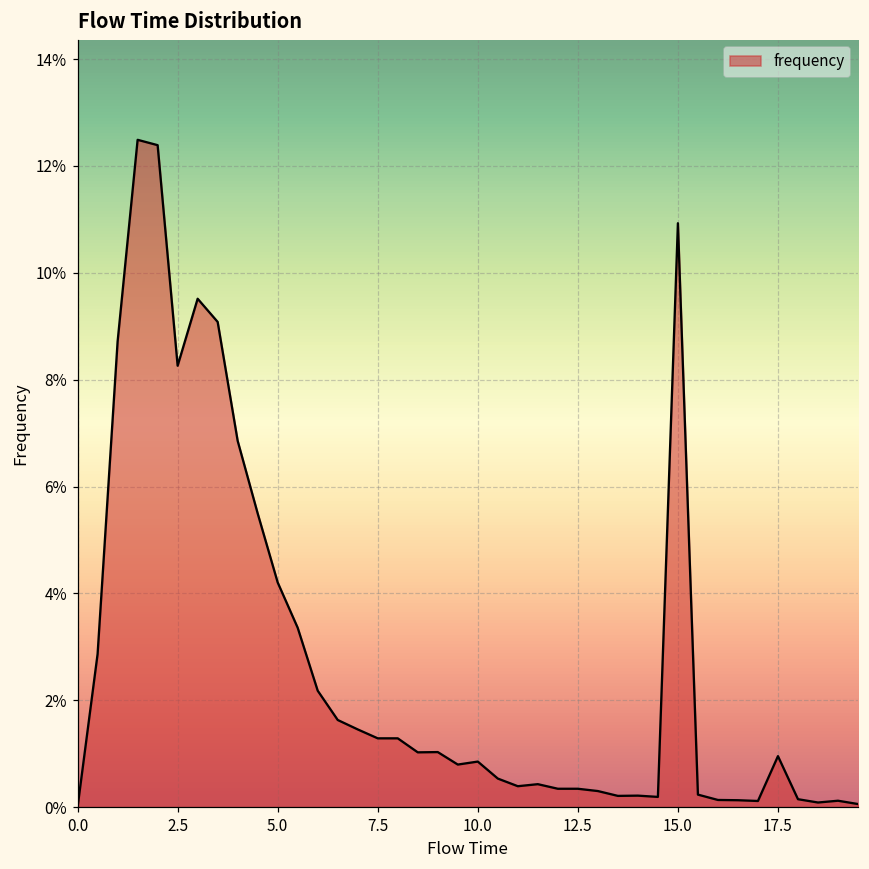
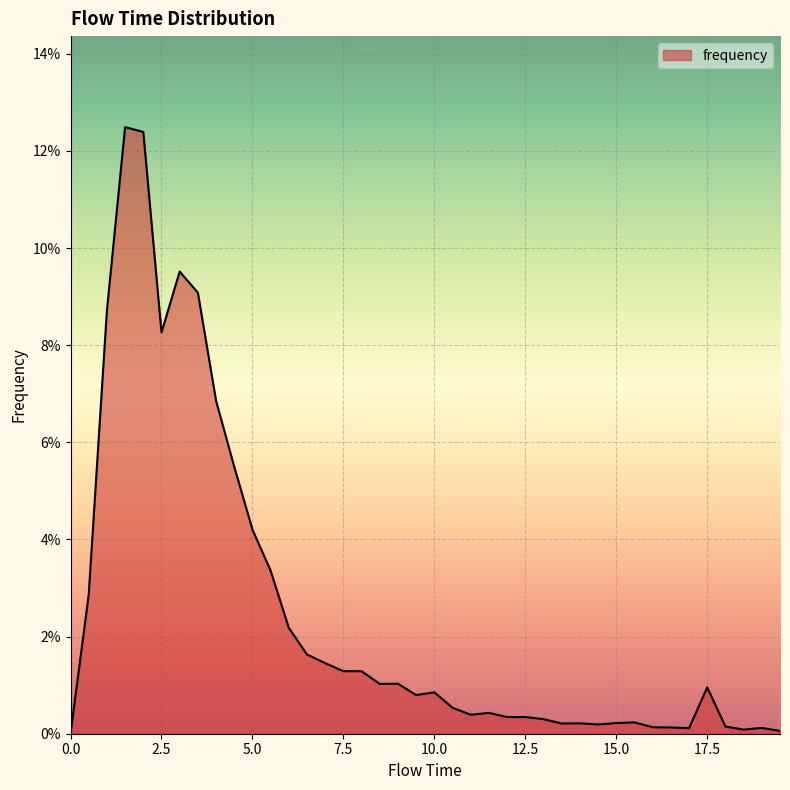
15.0: 10.9% -> 0.2%
